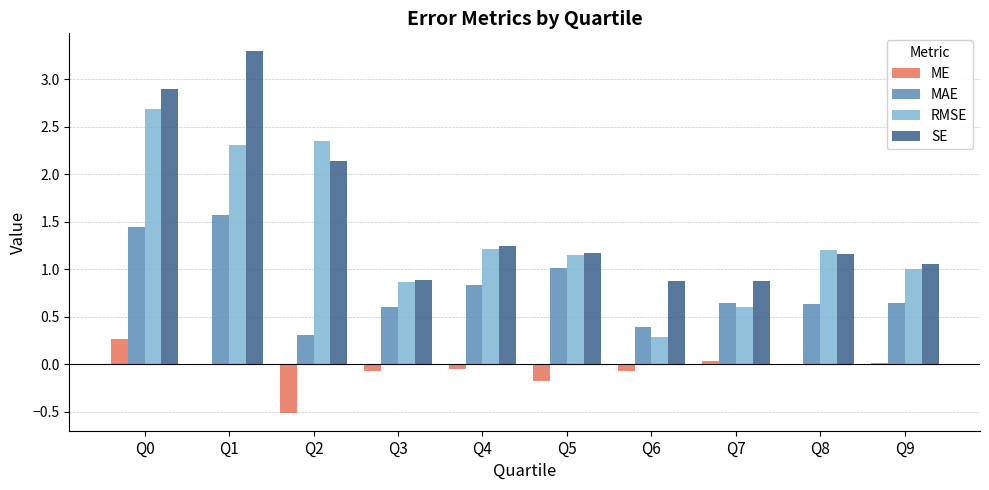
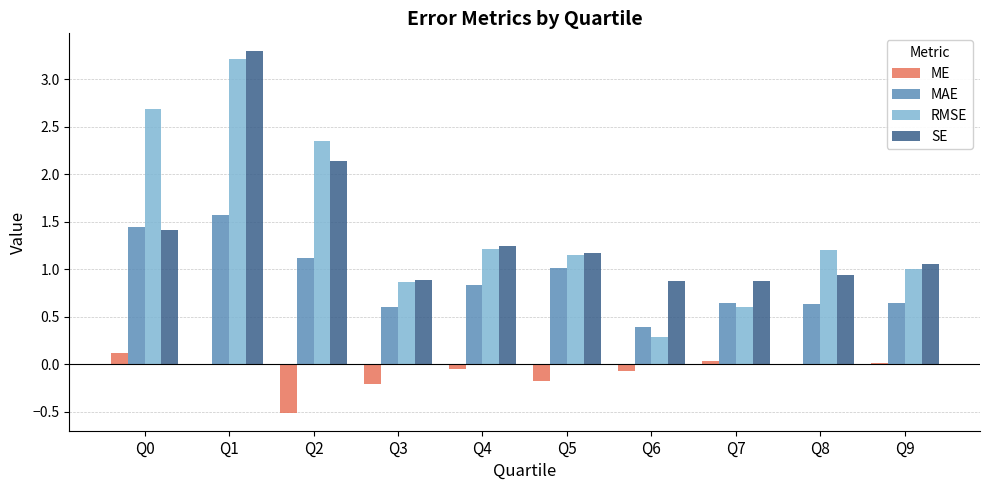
ME, Q0: 0.3 -> 0.1
SE, Q0: 2.9 -> 1.4
RMSE, Q1: 2.3 -> 3.2
MAE, Q2: 0.3 -> 1.1
ME, Q3: -0.1 -> -0.2
SE, Q8: 1.2 -> 0.9
